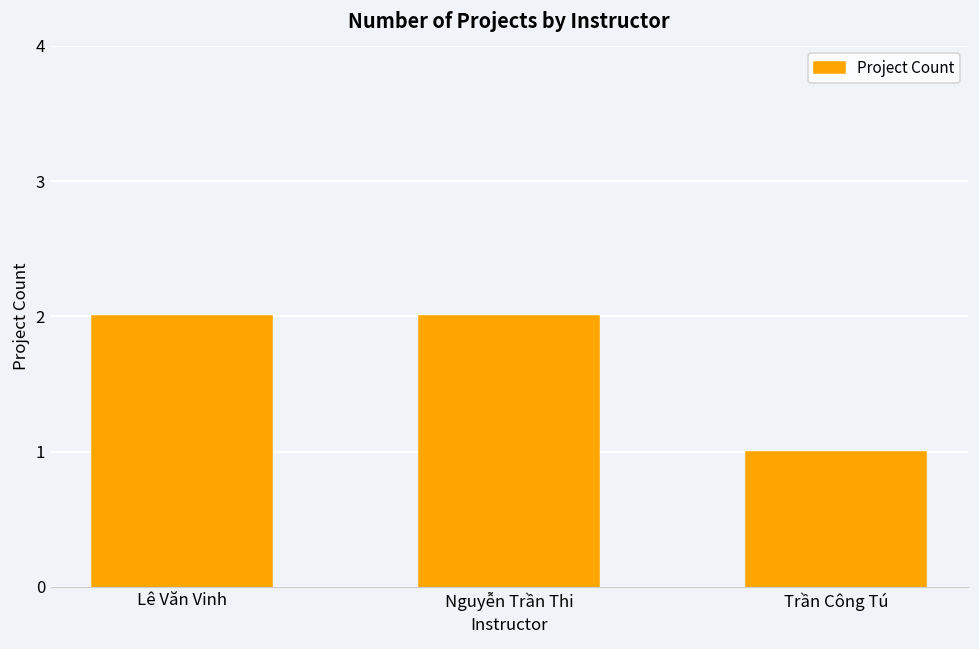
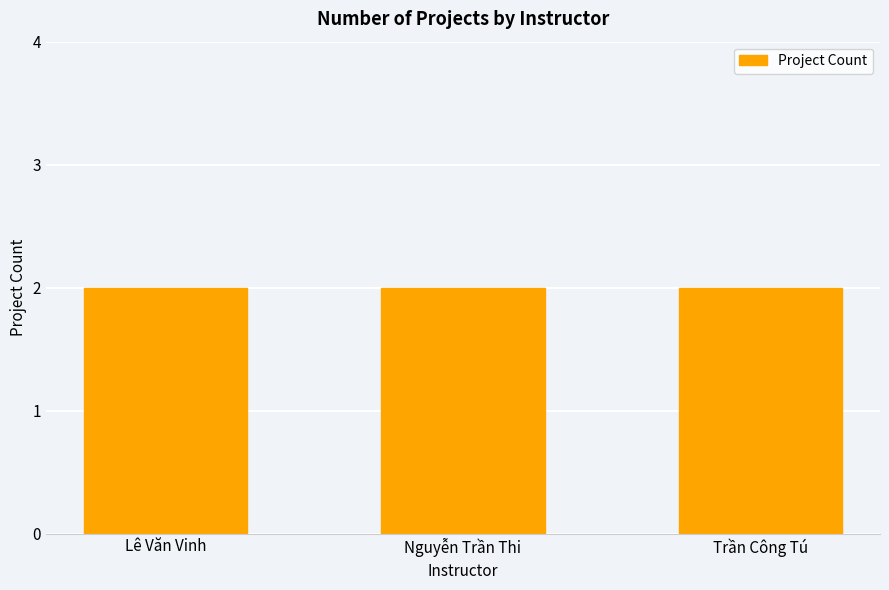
Trần Công Tú: 1 -> 2
